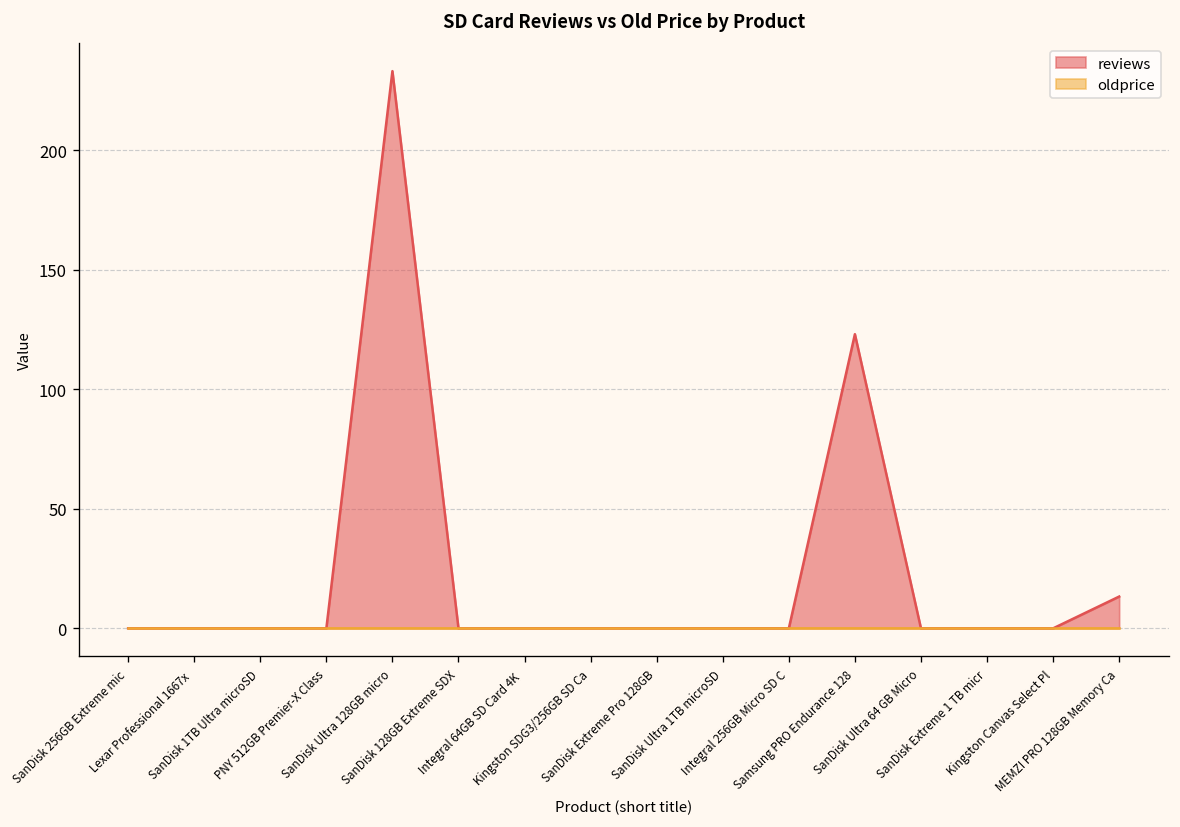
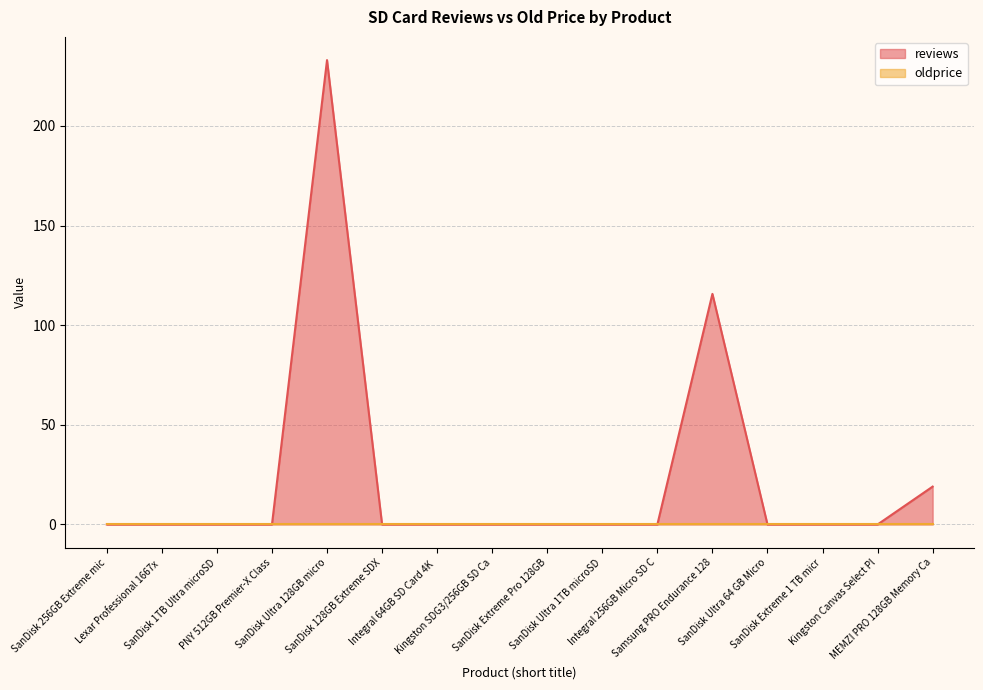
reviews, Samsung PRO Endurance 128: 123 -> 116
reviews, MEMZI PRO 128GB Memory Ca: 13 -> 19
